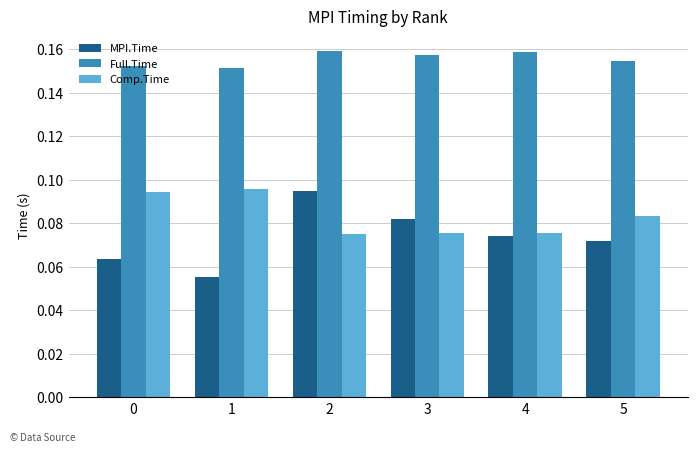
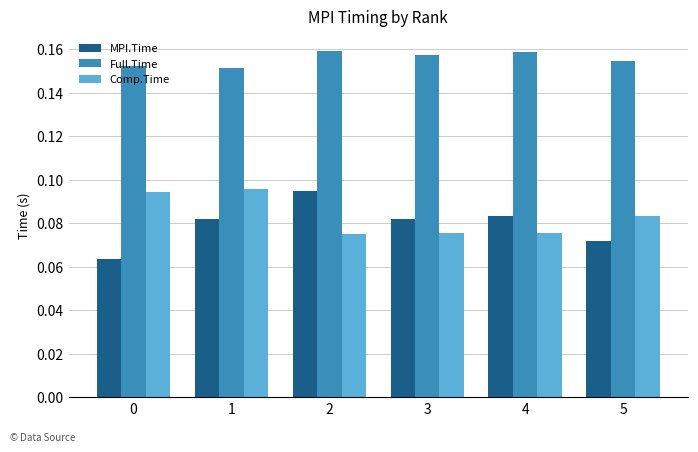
MPI.Time, 1: 0.055 -> 0.082
MPI.Time, 4: 0.074 -> 0.083
